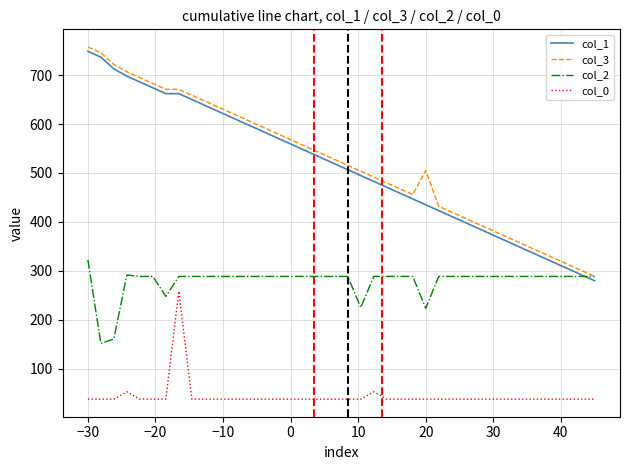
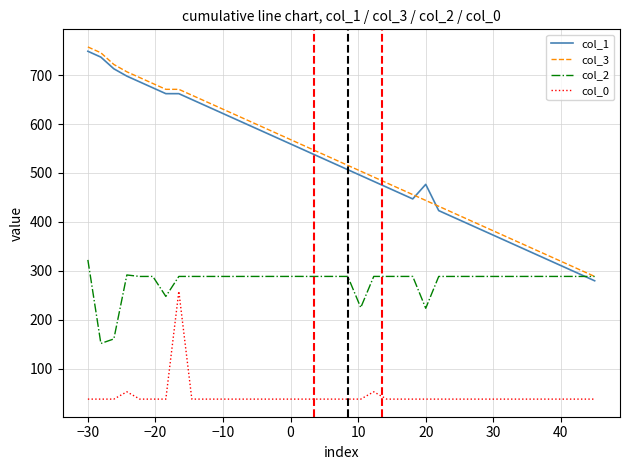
col_1, 20: 430 -> 480
col_3, 20: 500 -> 440
